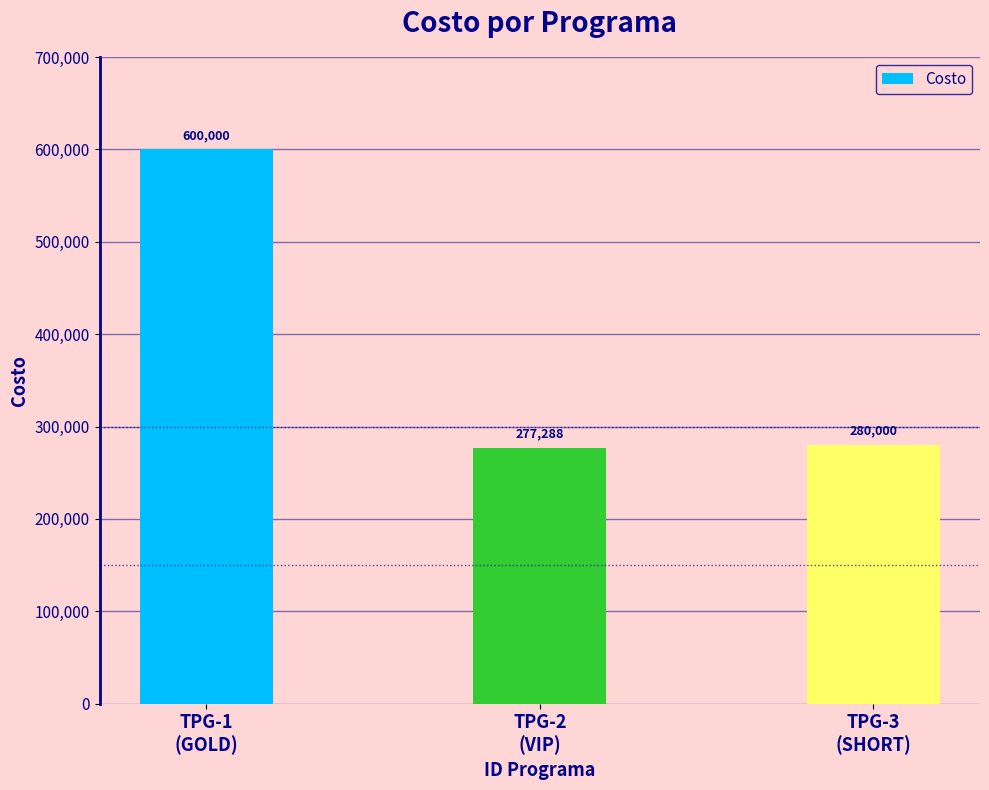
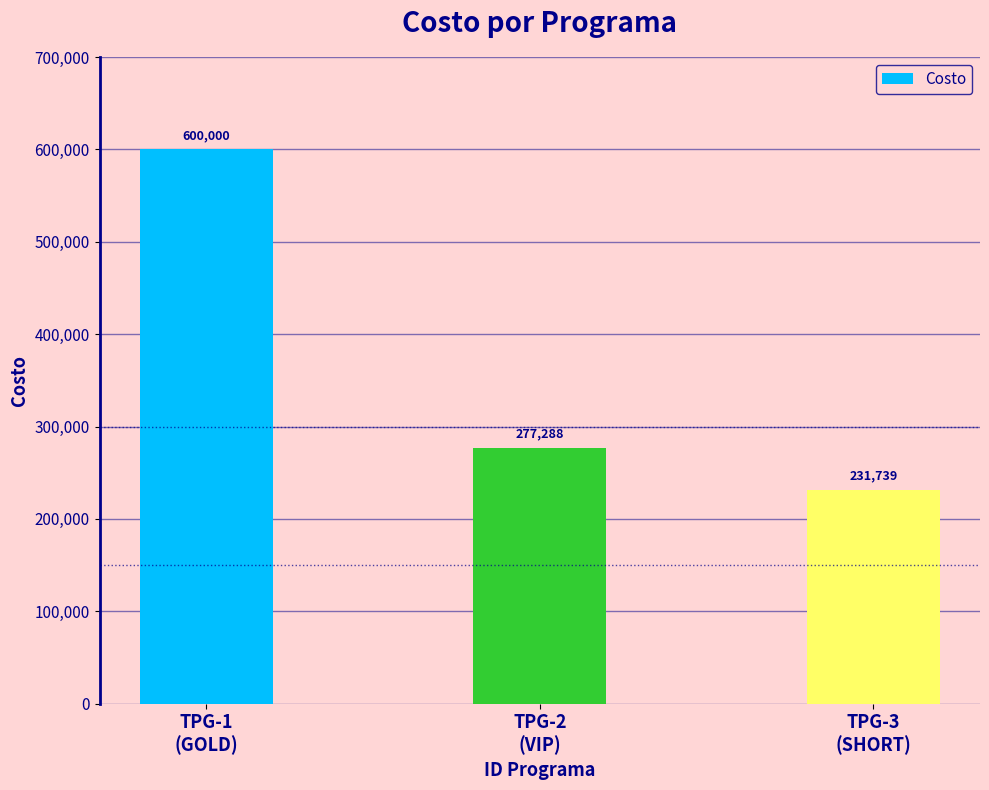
TPG-3 (SHORT): 280,000 -> 231,739
